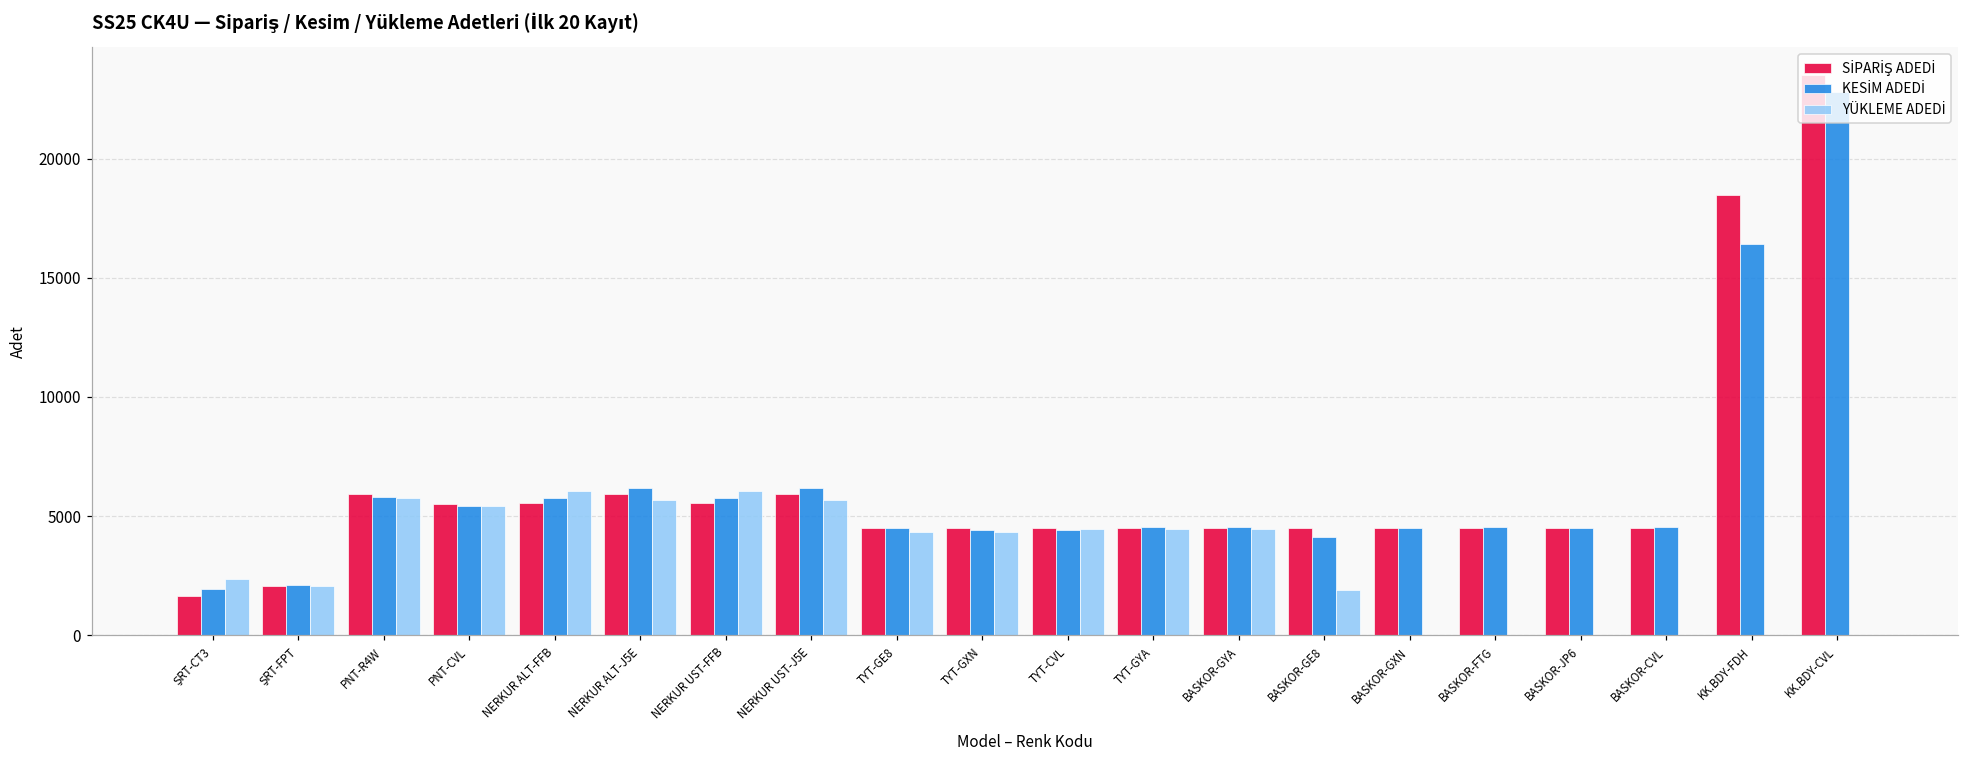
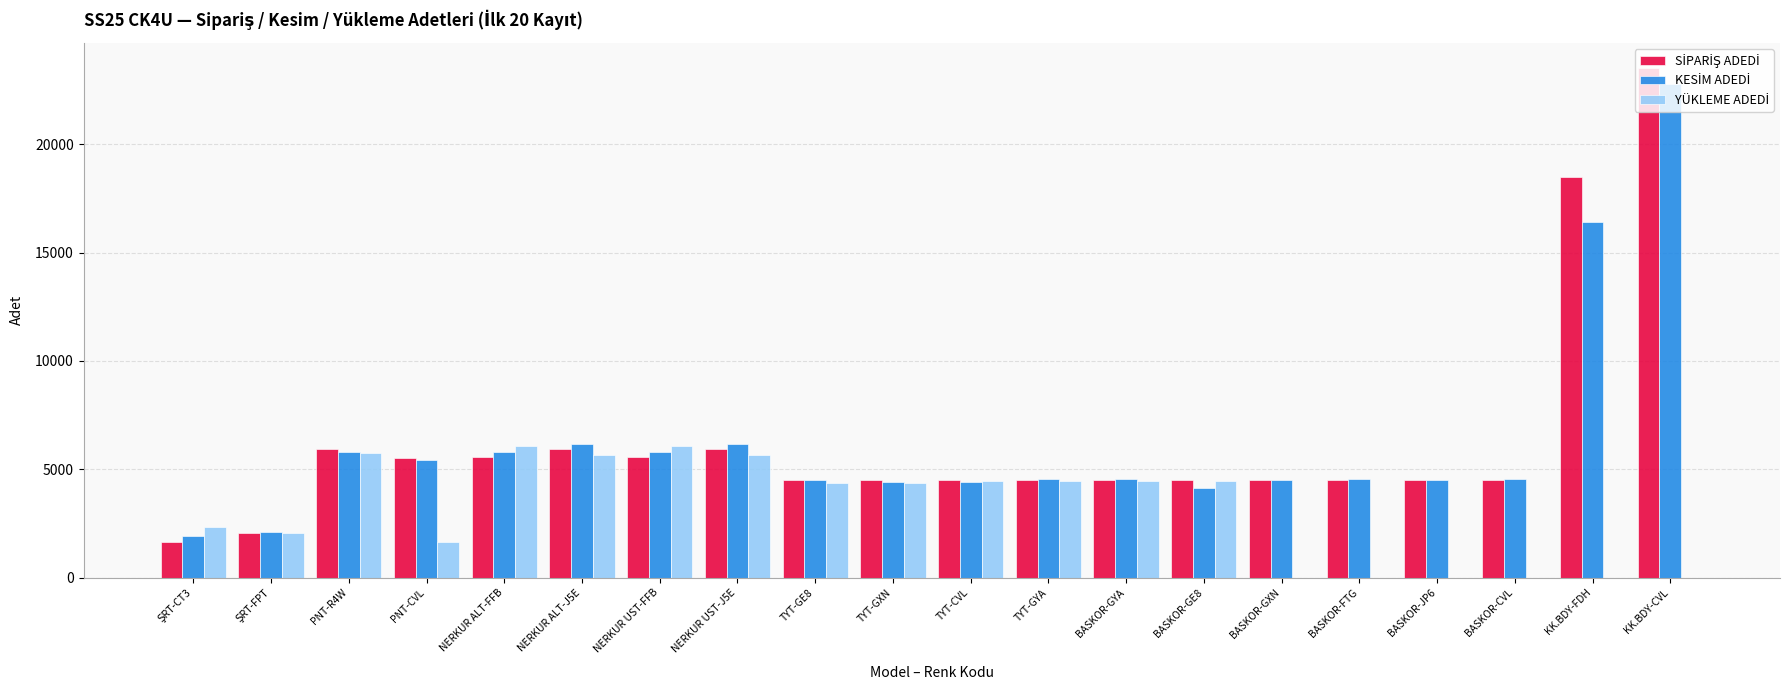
YÜKLEME ADEDİ, PNT-CVL: 5400 -> 1700
YÜKLEME ADEDİ, BASKOR-GE8: 1900 -> 4500
